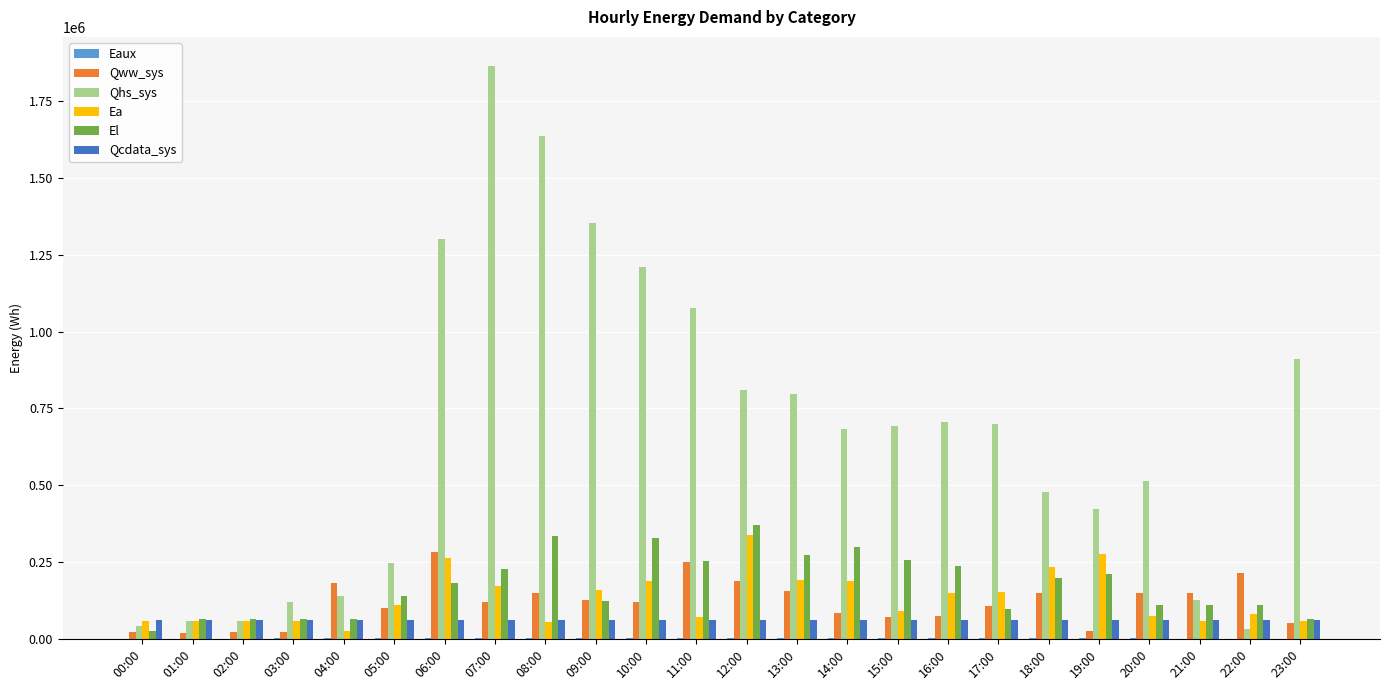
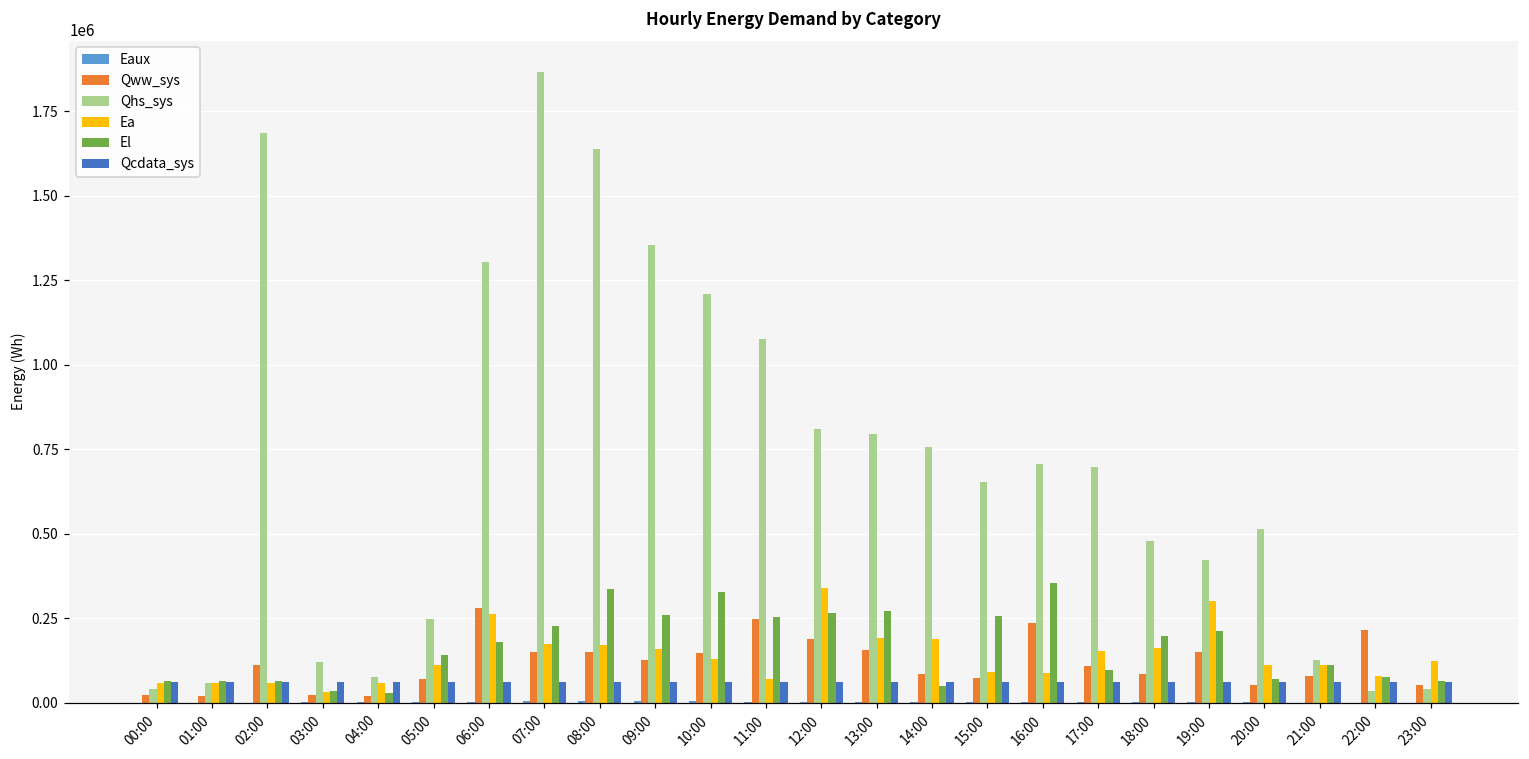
El, 00:00: 30000 -> 60000
Qww_sys, 02:00: 20000 -> 110000
Qhs_sys, 02:00: 60000 -> 1690000
Ea, 03:00: 60000 -> 30000
El, 03:00: 60000 -> 30000
Qww_sys, 04:00: 180000 -> 20000
Qhs_sys, 04:00: 140000 -> 80000
Ea, 04:00: 30000 -> 60000
El, 04:00: 60000 -> 30000
Qww_sys, 05:00: 100000 -> 70000
Qww_sys, 07:00: 120000 -> 150000
Ea, 08:00: 60000 -> 170000
El, 09:00: 120000 -> 260000
Qww_sys, 10:00: 120000 -> 150000
Ea, 10:00: 190000 -> 130000
El, 12:00: 370000 -> 270000
Qhs_sys, 14:00: 680000 -> 760000
El, 14:00: 300000 -> 50000
Qhs_sys, 15:00: 690000 -> 650000
Qww_sys, 16:00: 70000 -> 240000
Ea, 16:00: 150000 -> 90000
El, 16:00: 240000 -> 350000
Qww_sys, 18:00: 150000 -> 80000
Ea, 18:00: 230000 -> 160000
Qww_sys, 19:00: 20000 -> 150000
Ea, 19:00: 270000 -> 300000
Qww_sys, 20:00: 150000 -> 50000
Ea, 20:00: 80000 -> 110000
El, 20:00: 110000 -> 70000
Qww_sys, 21:00: 150000 -> 80000
Ea, 21:00: 60000 -> 110000
El, 22:00: 110000 -> 80000
Qhs_sys, 23:00: 910000 -> 40000
Ea, 23:00: 60000 -> 120000
